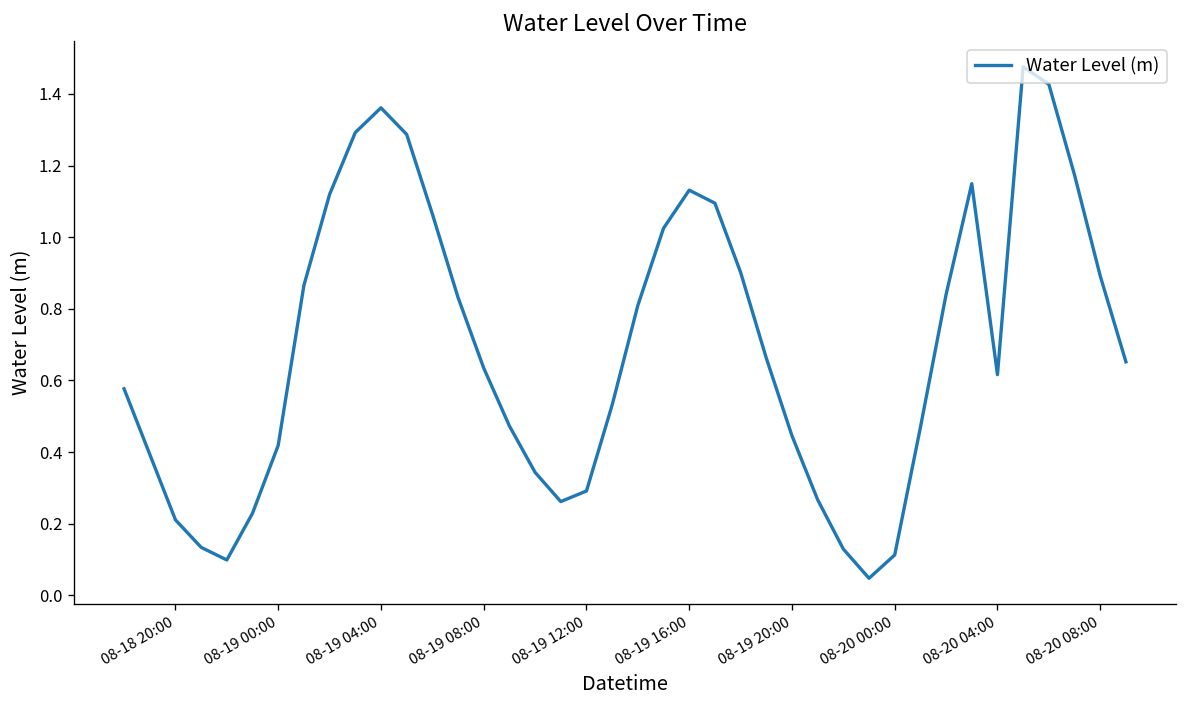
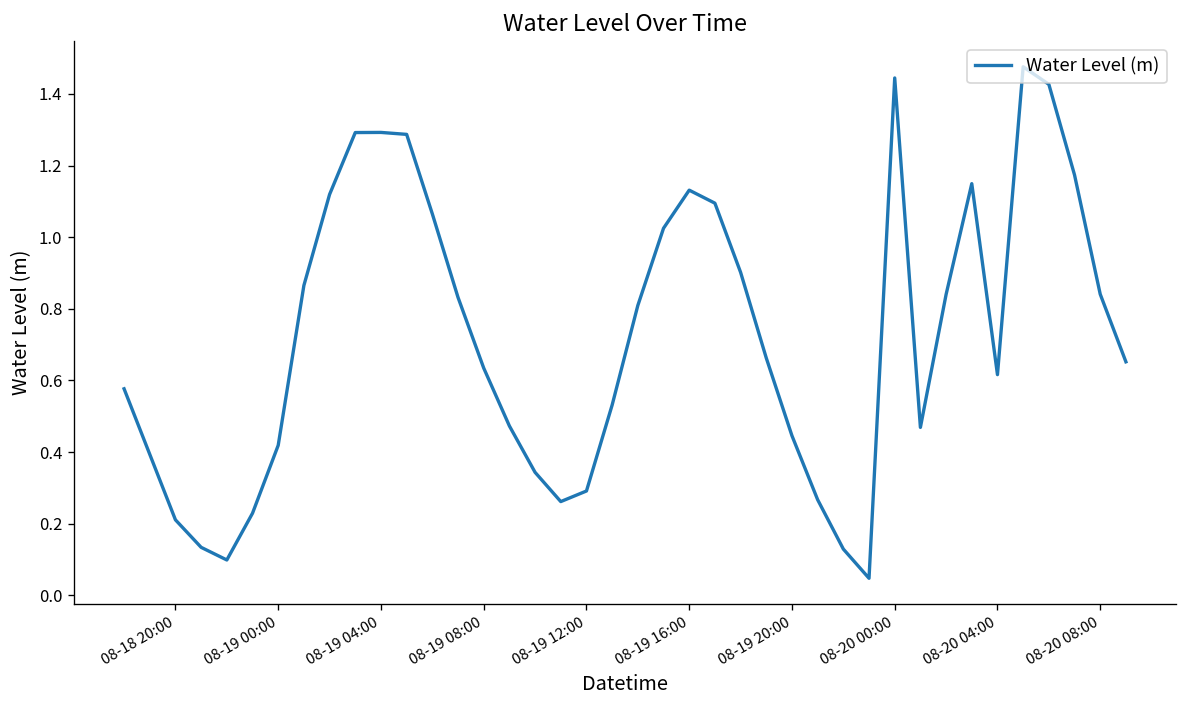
08-19 04:00: 1.36 -> 1.29
08-20 00:00: 0.11 -> 1.44
08-20 08:00: 0.89 -> 0.84
